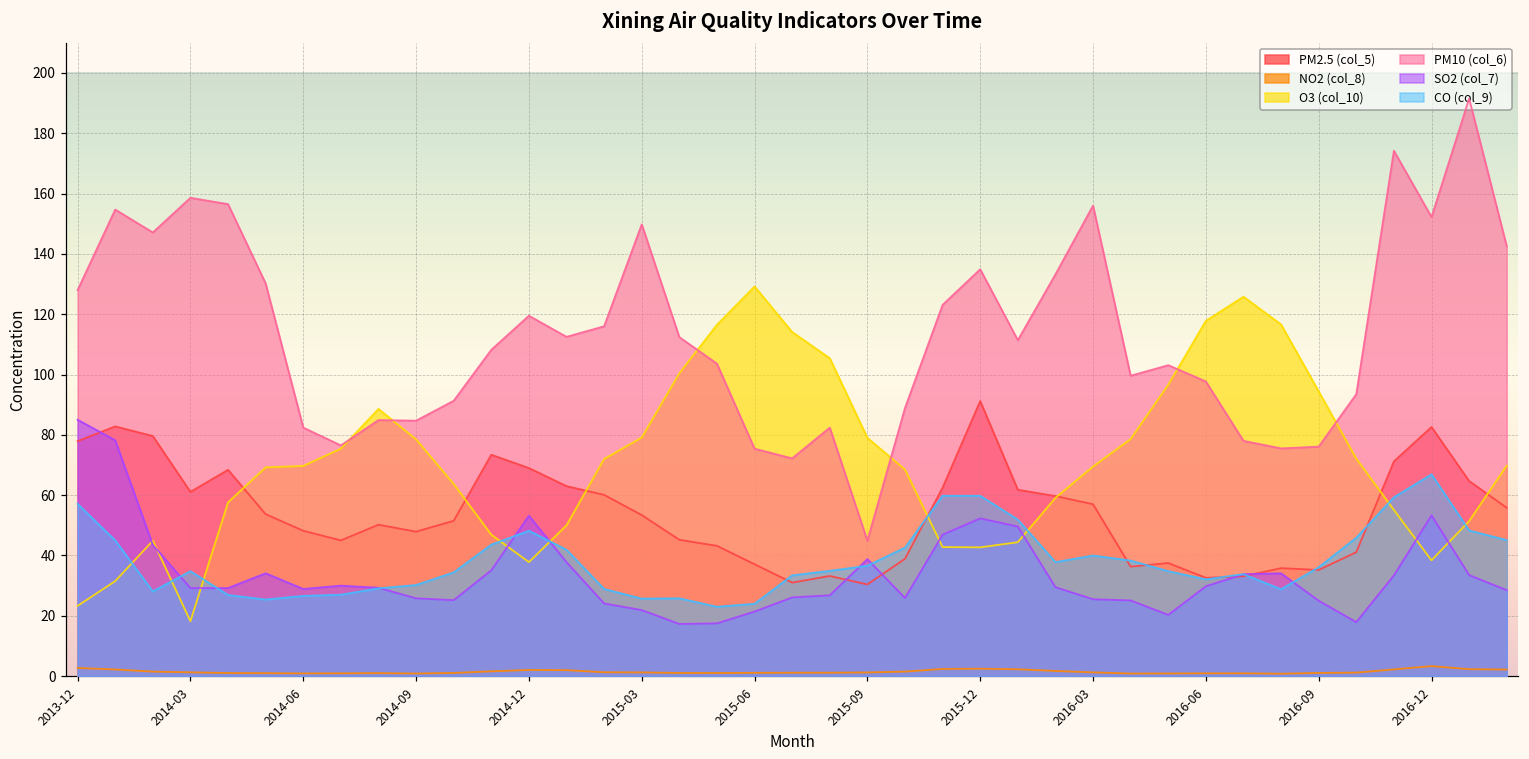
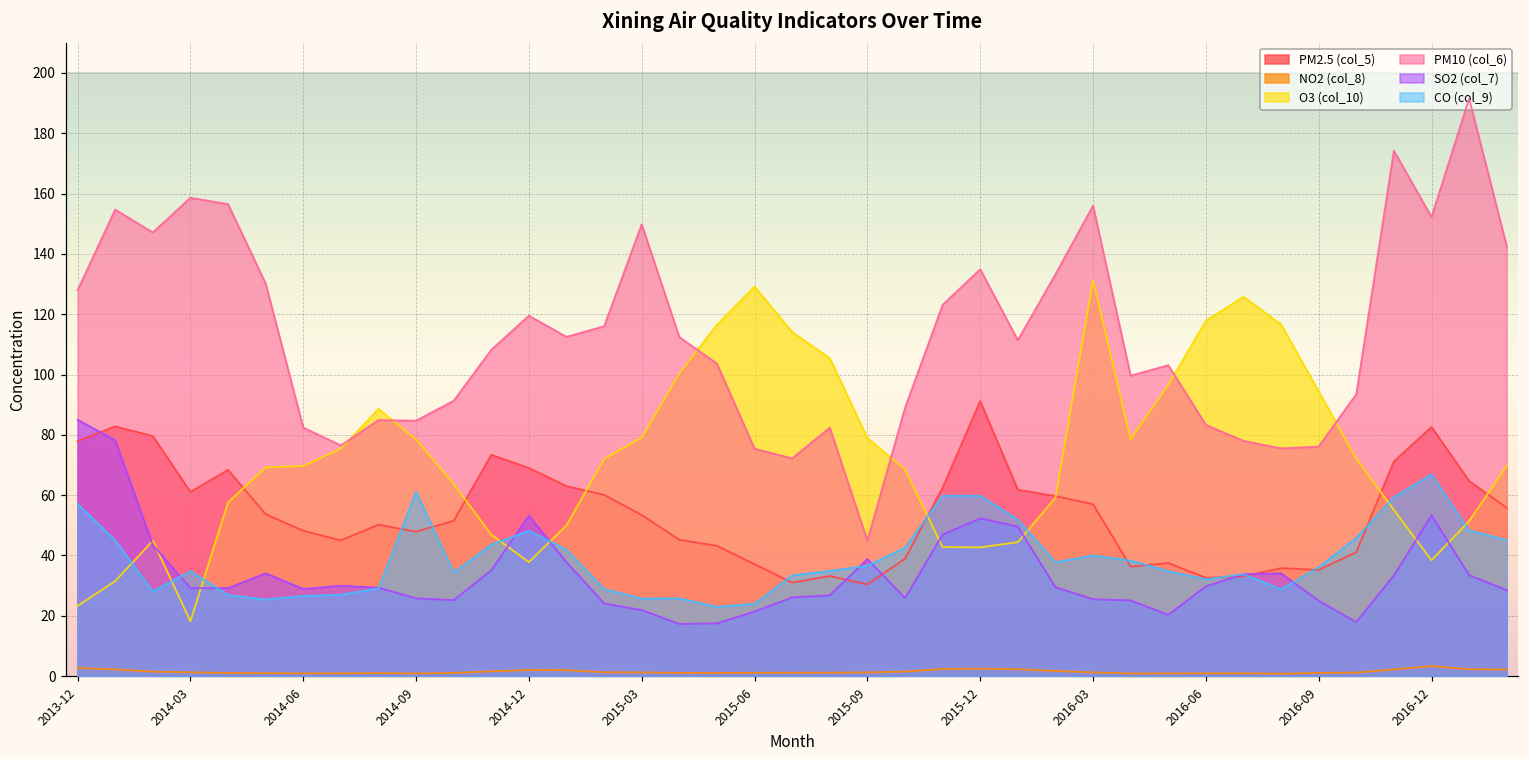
CO (col_9), 2014-09: 30 -> 61
O3 (col_10), 2016-03: 70 -> 131
PM10 (col_6), 2016-06: 98 -> 83
